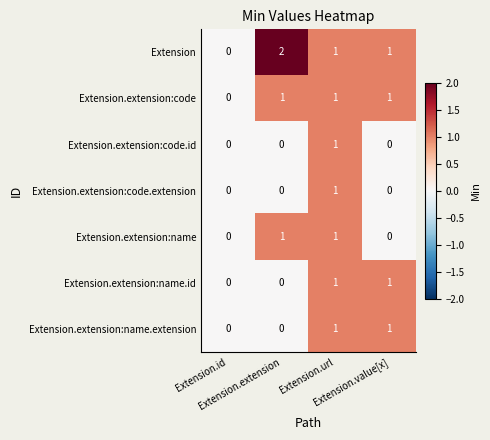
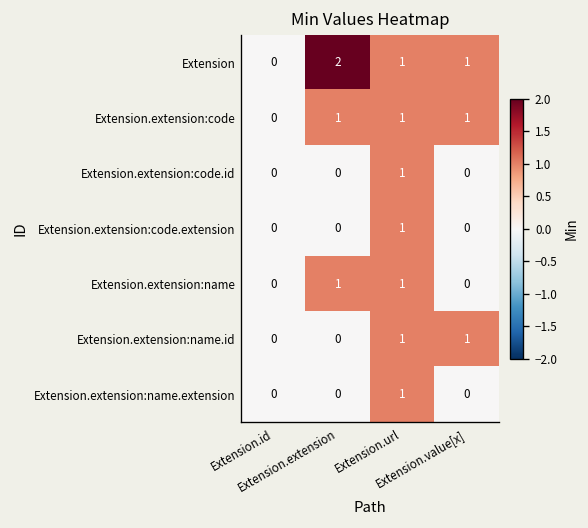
Extension.extension:name.extension, Extension.value[x]: 1 -> 0
